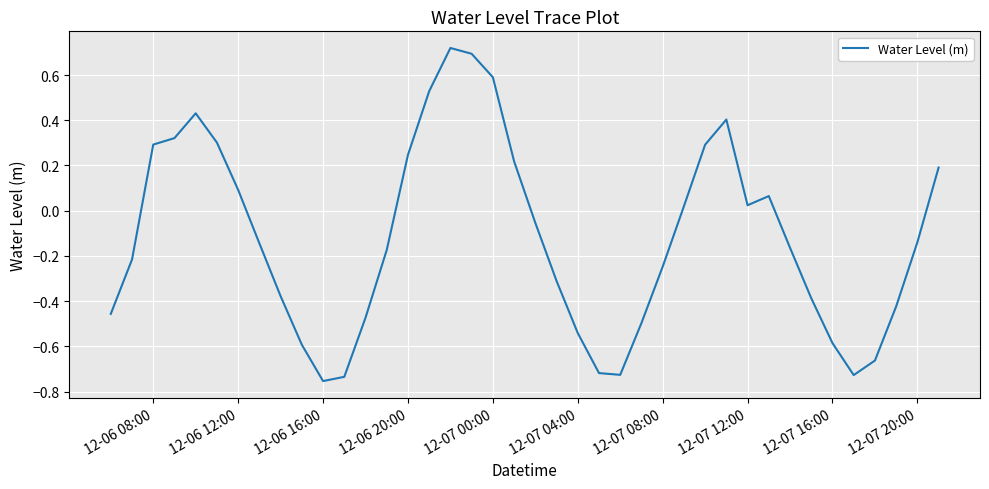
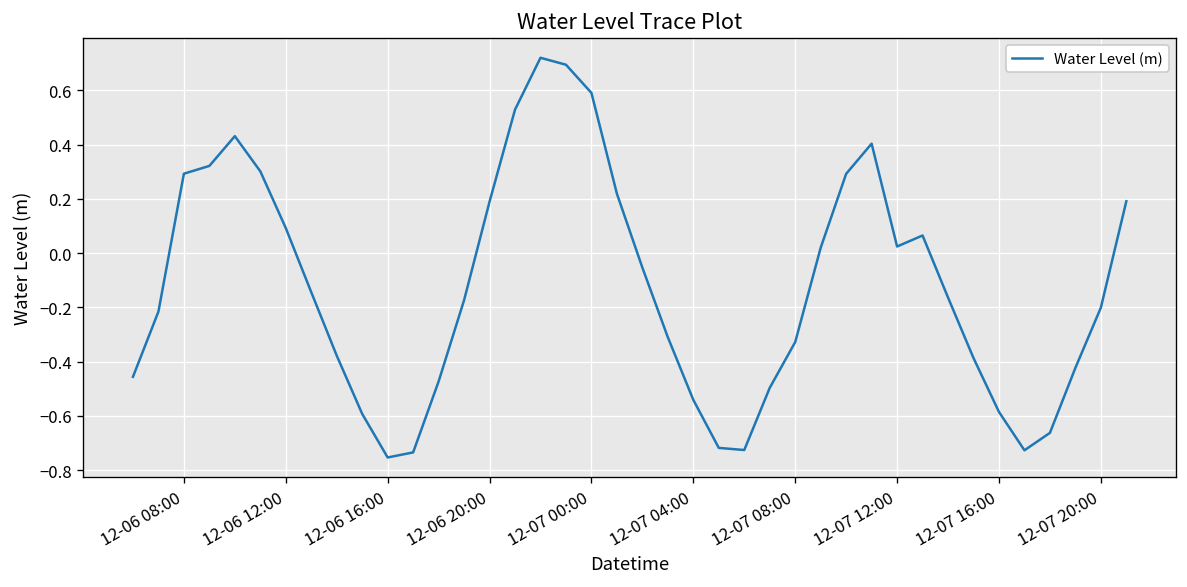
12-06 20:00: 0.25 -> 0.19
12-07 08:00: -0.25 -> -0.33
12-07 20:00: -0.14 -> -0.20
